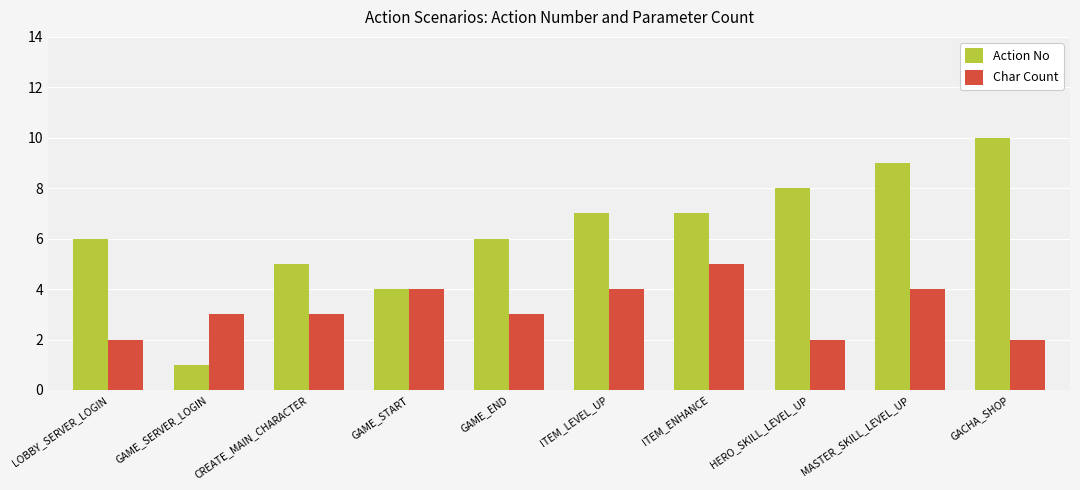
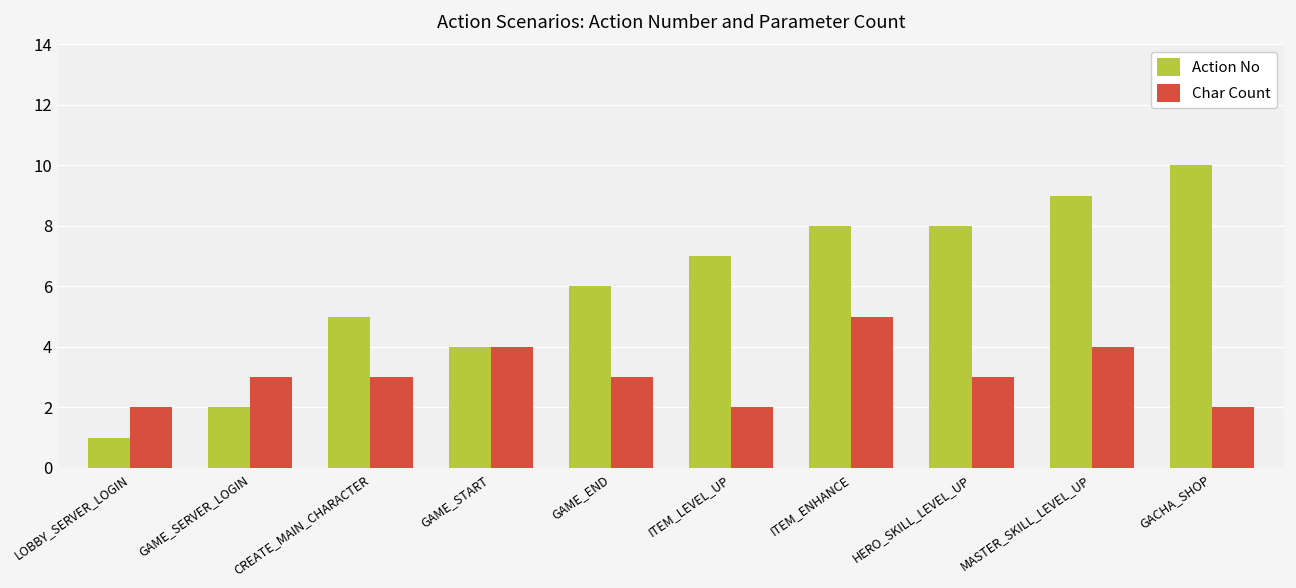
Action No, LOBBY_SERVER_LOGIN: 6 -> 1
Action No, GAME_SERVER_LOGIN: 1 -> 2
Char Count, ITEM_LEVEL_UP: 4 -> 2
Action No, ITEM_ENHANCE: 7 -> 8
Char Count, HERO_SKILL_LEVEL_UP: 2 -> 3
